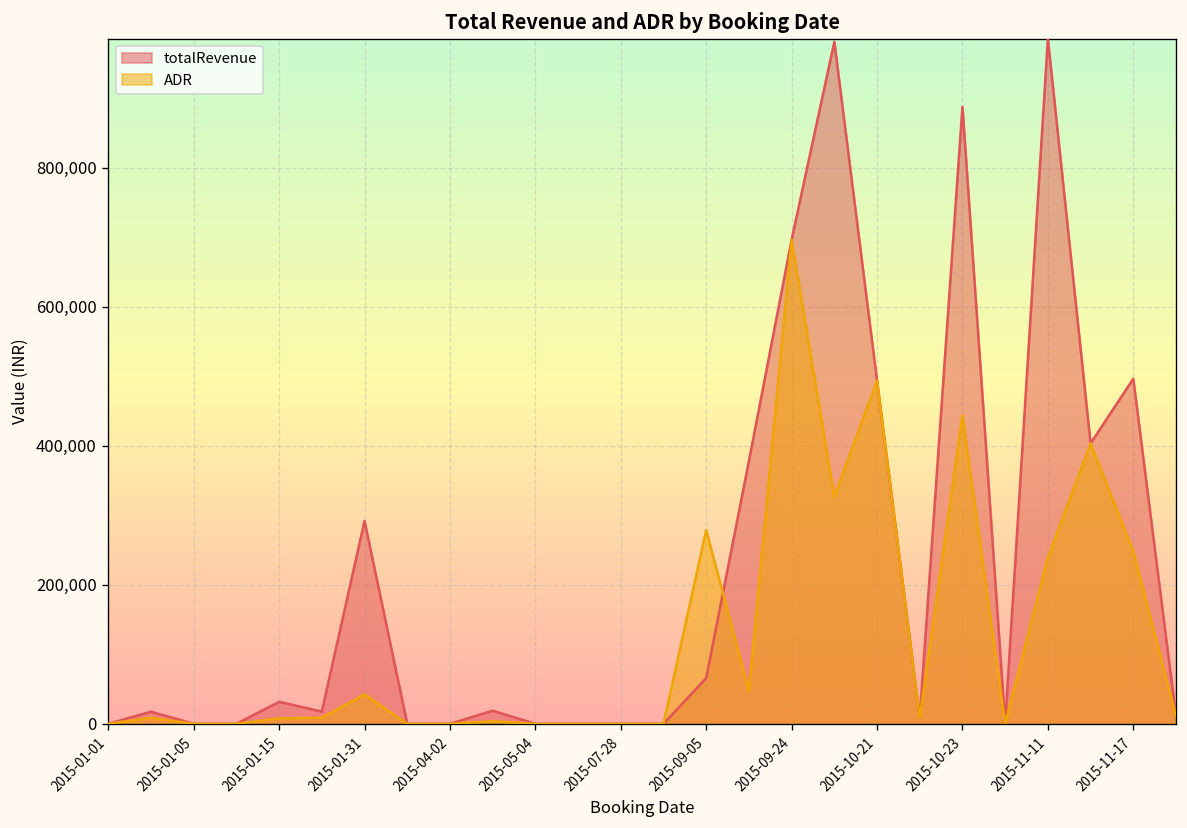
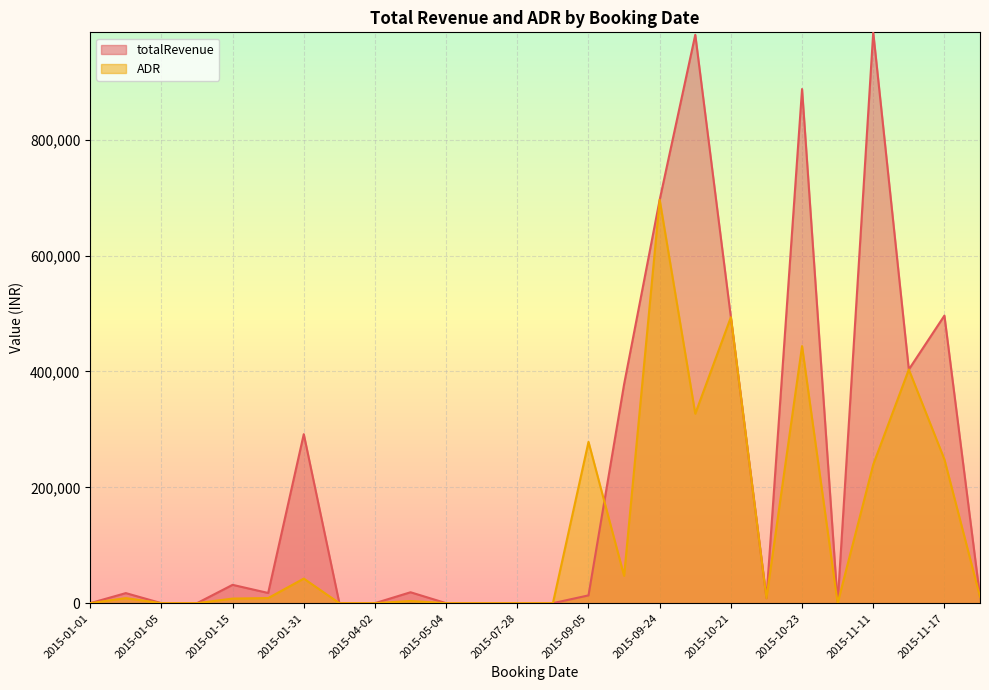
totalRevenue, 2015-09-05: 70,000 -> 10,000
